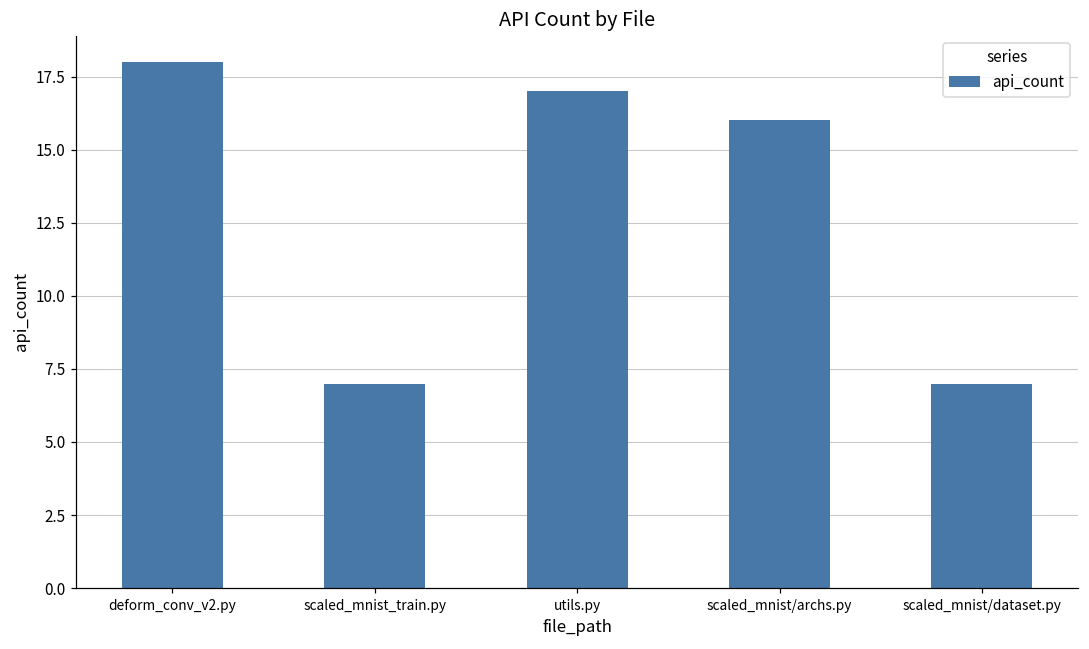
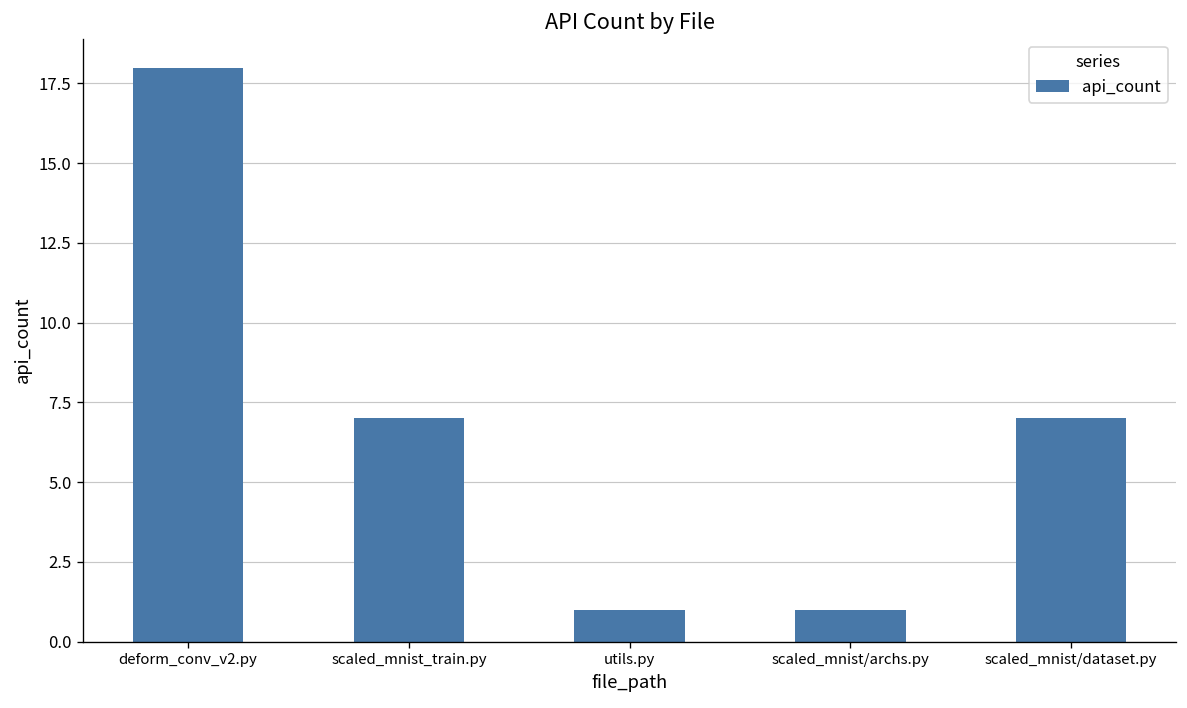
utils.py: 17 -> 1
scaled_mnist/archs.py: 16 -> 1
